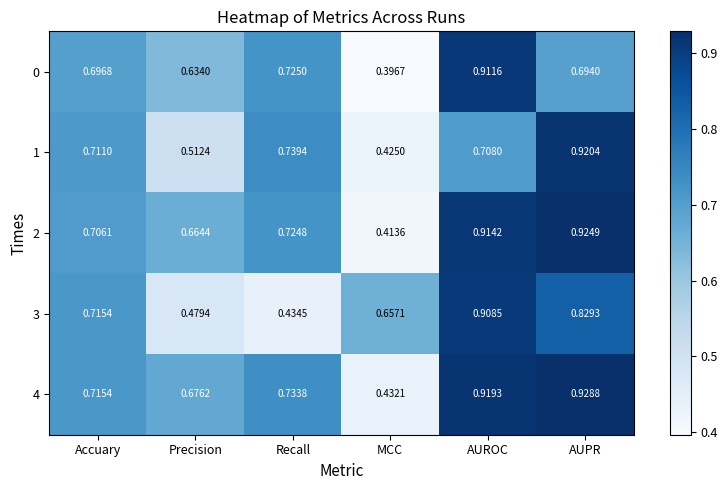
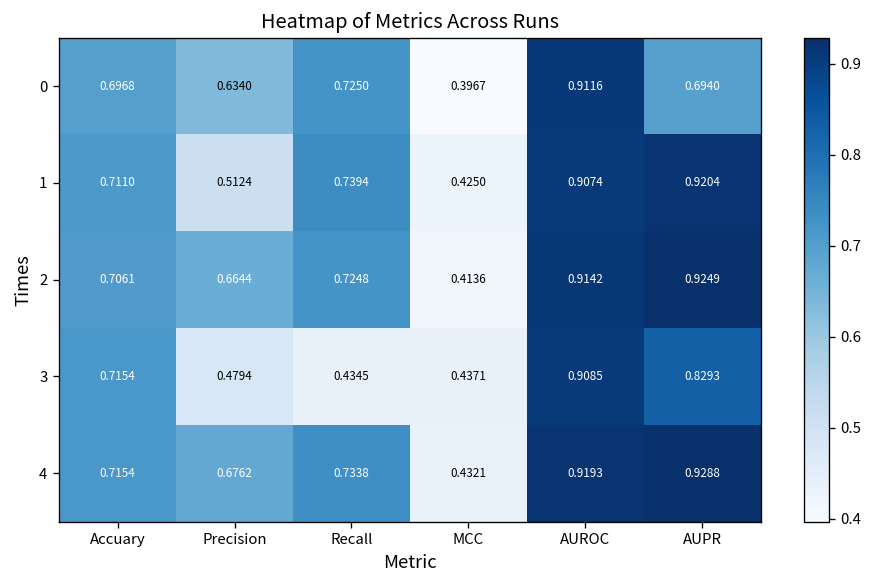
1, AUROC: 0.7080 -> 0.9074
3, MCC: 0.6571 -> 0.4371
